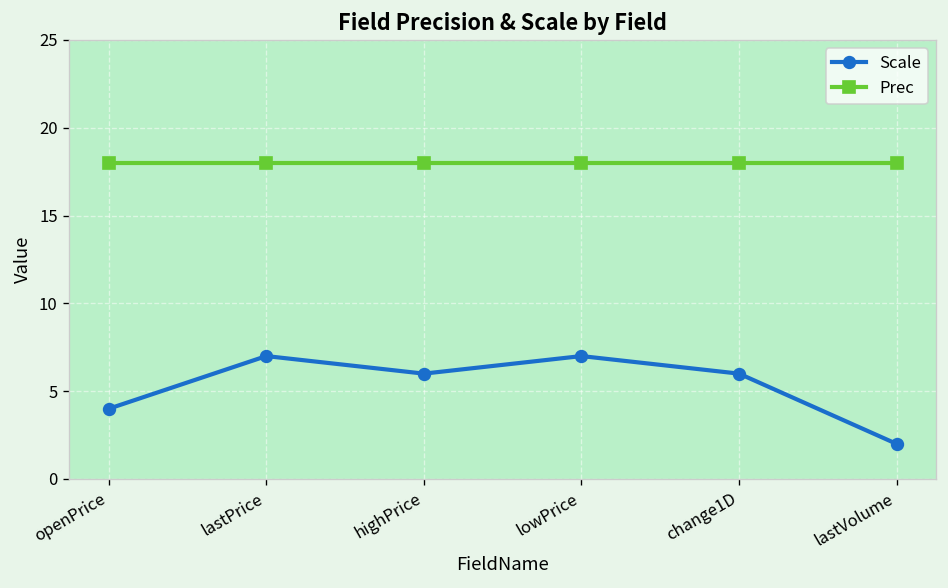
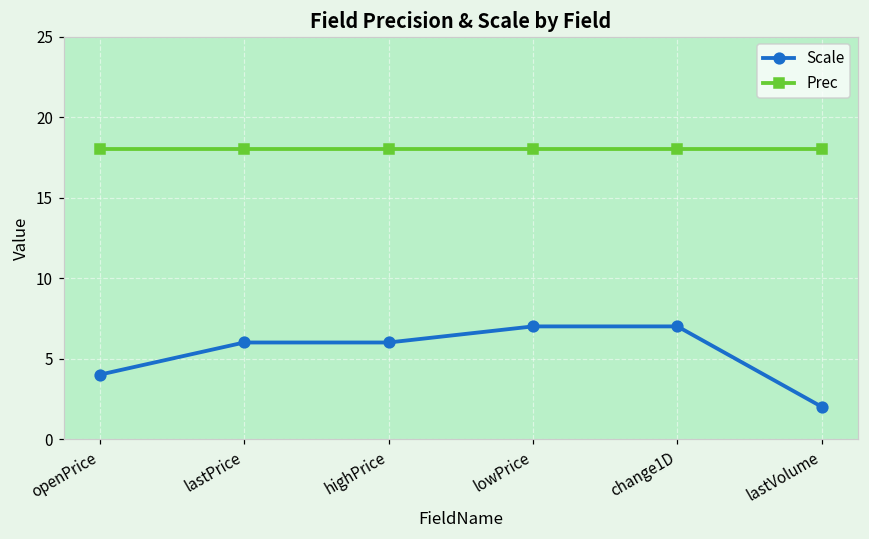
Scale, lastPrice: 7 -> 6
Scale, change1D: 6 -> 7
